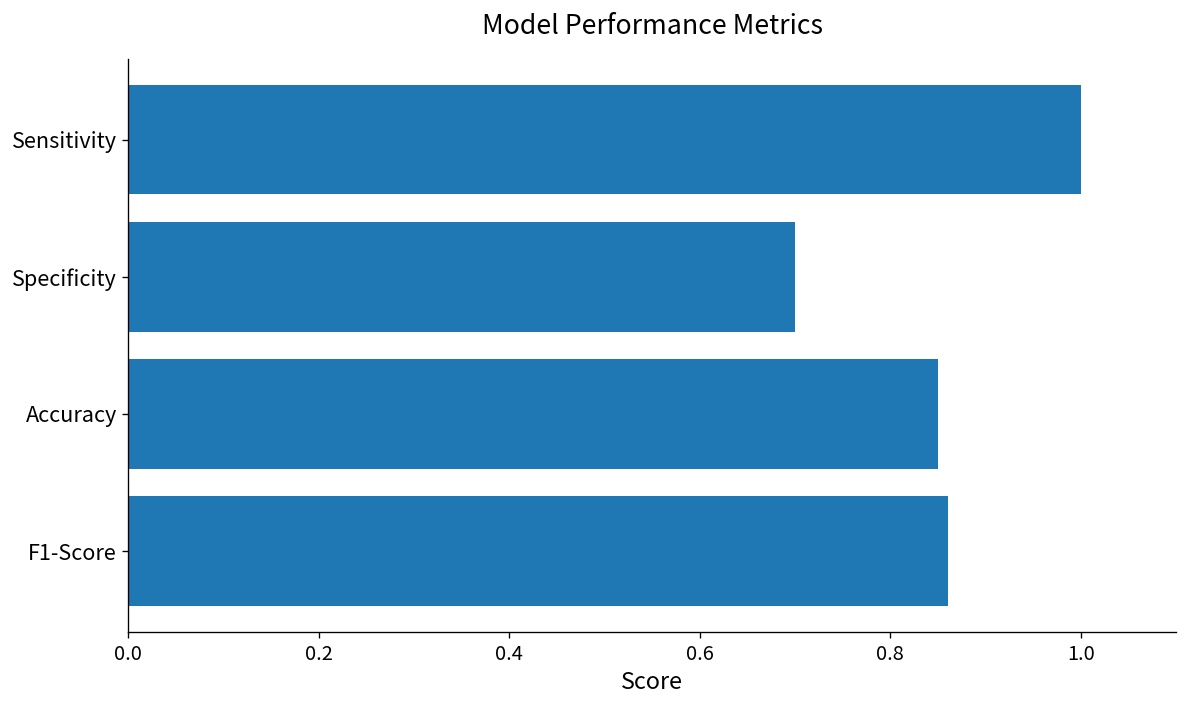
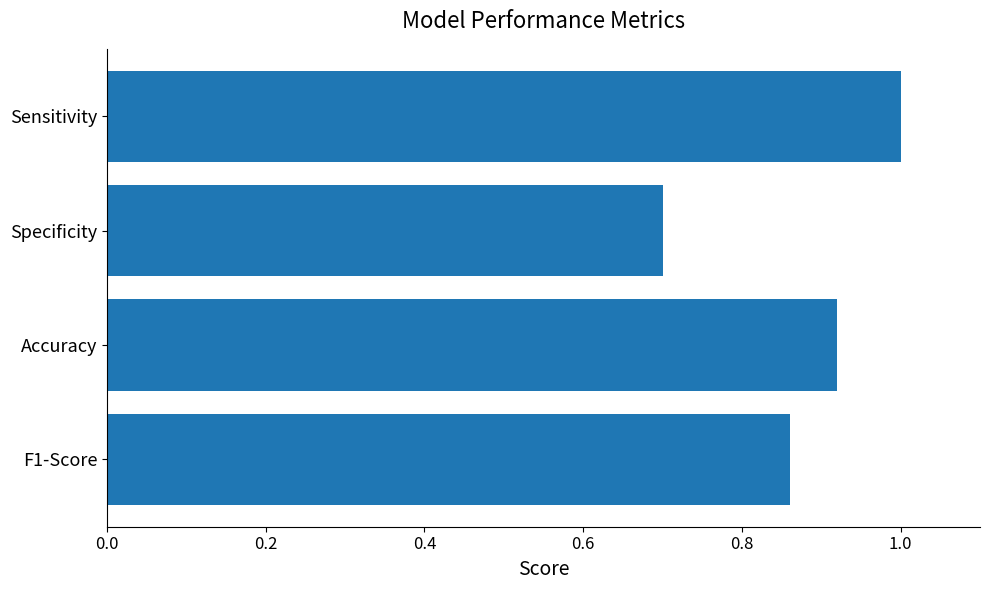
Accuracy: 0.85 -> 0.92
